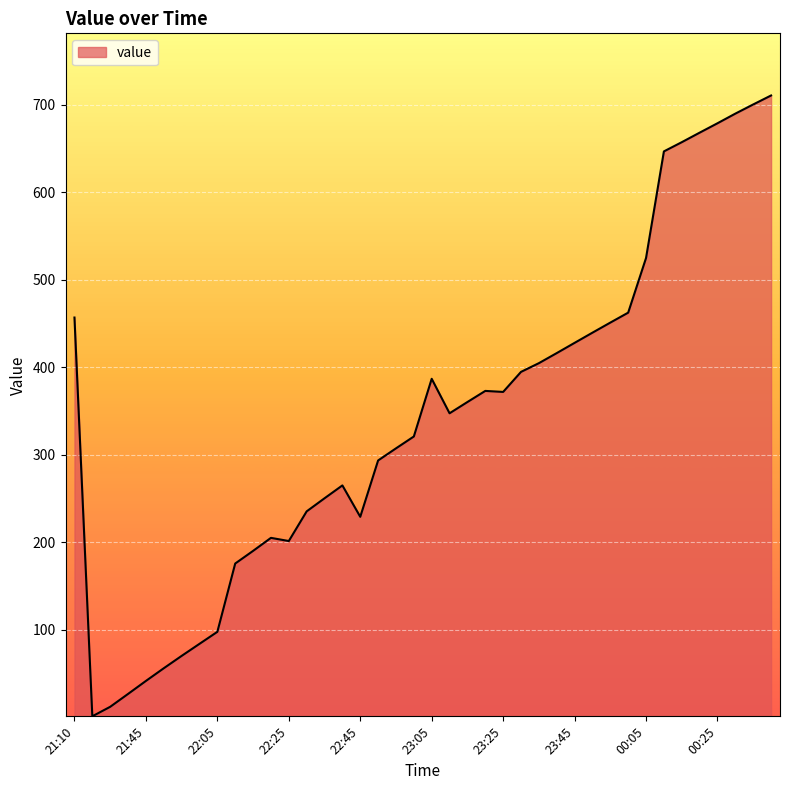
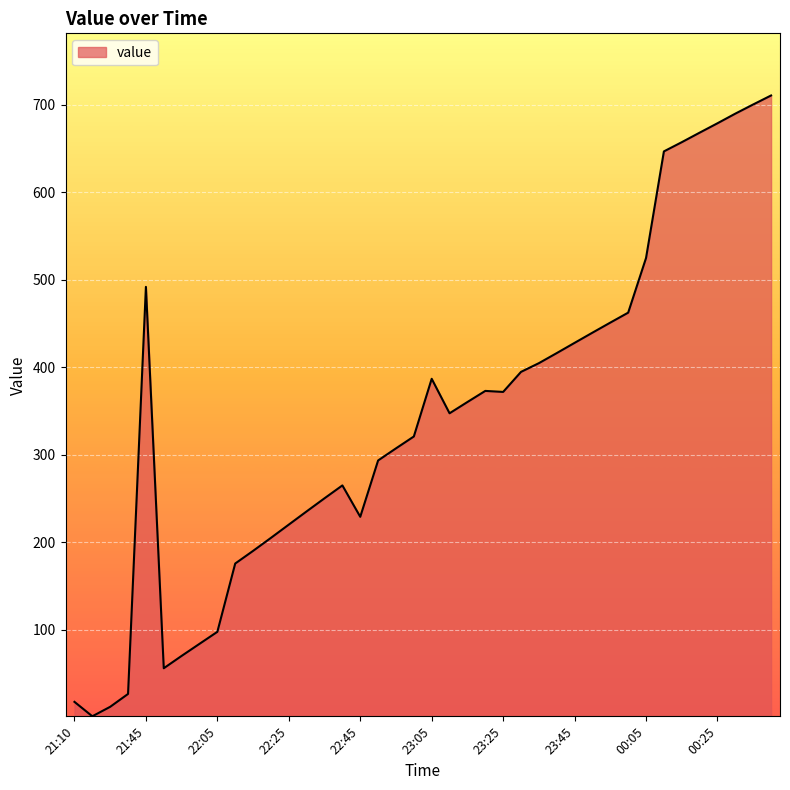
21:10: 460 -> 20
21:45: 40 -> 490
22:25: 200 -> 220
